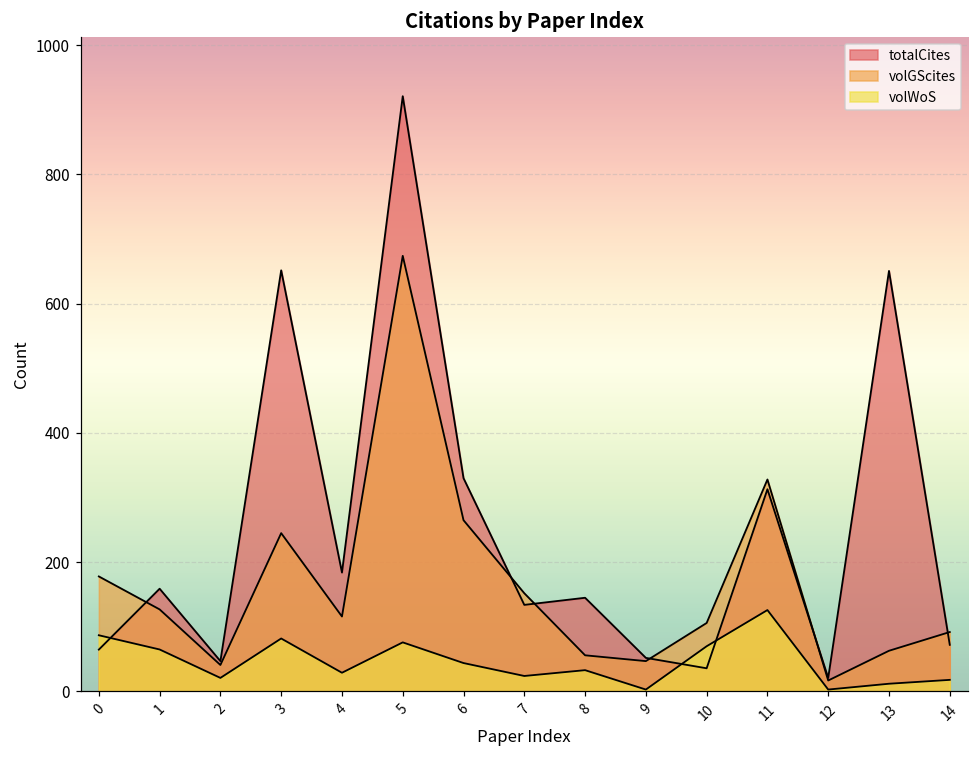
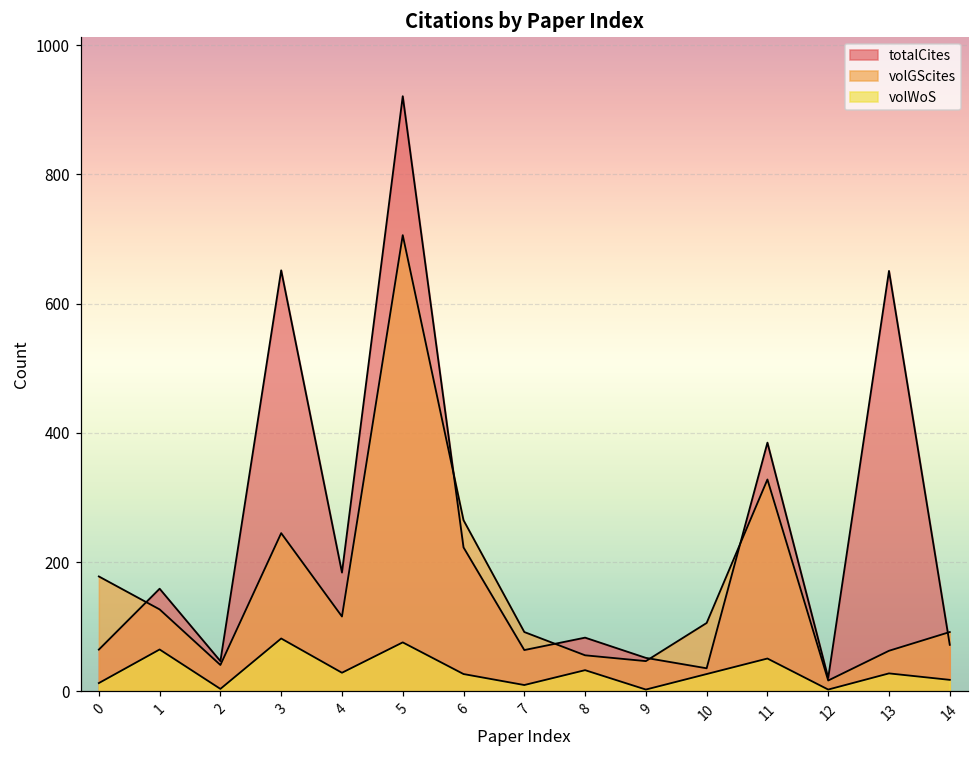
volWoS, 0: 90 -> 10
volWoS, 2: 20 -> 0
volGScites, 5: 670 -> 710
totalCites, 6: 330 -> 220
volWoS, 6: 40 -> 30
totalCites, 7: 130 -> 60
volGScites, 7: 150 -> 90
volWoS, 7: 20 -> 10
totalCites, 8: 150 -> 80
volWoS, 10: 70 -> 30
totalCites, 11: 310 -> 390
volWoS, 11: 130 -> 50
volWoS, 13: 10 -> 30
